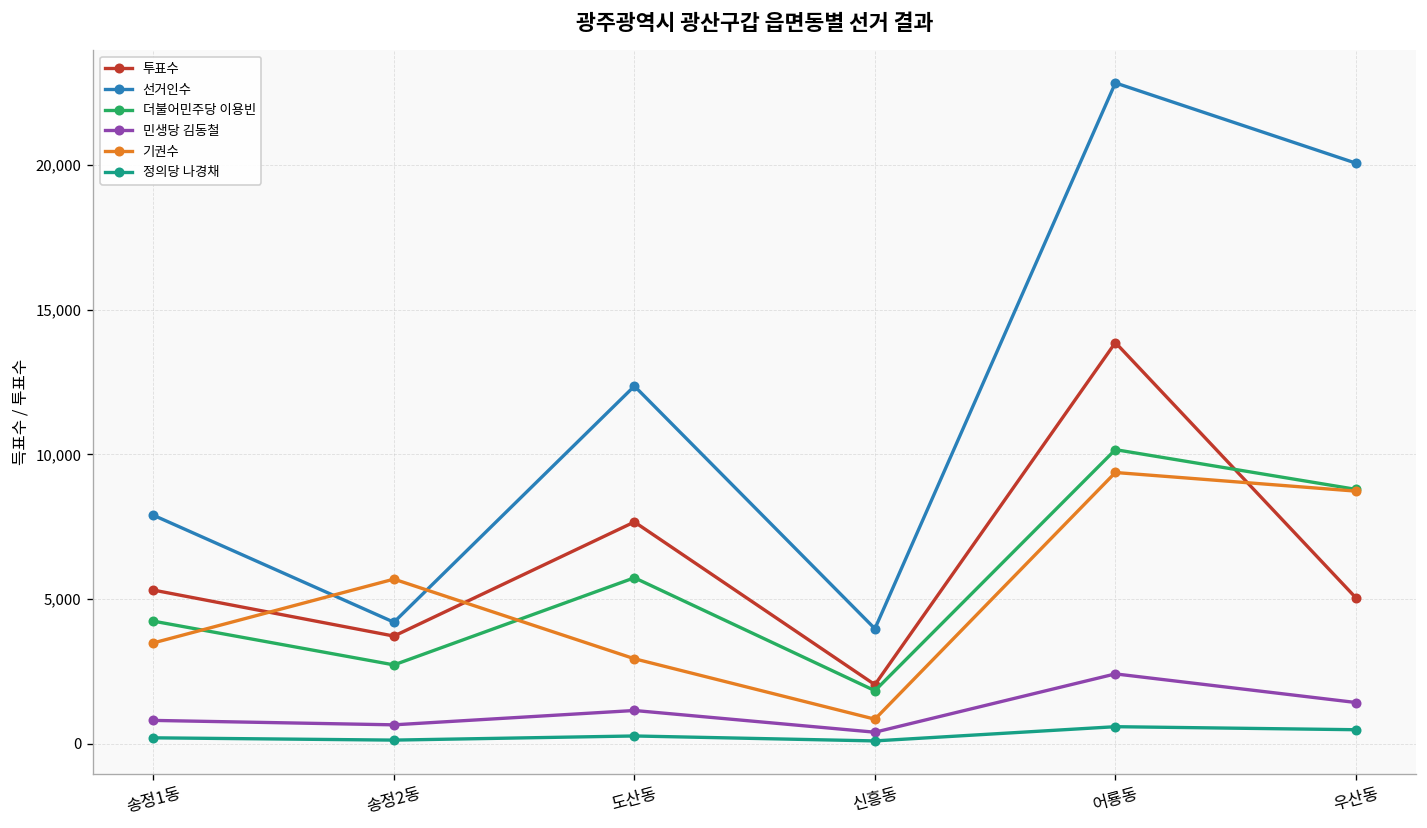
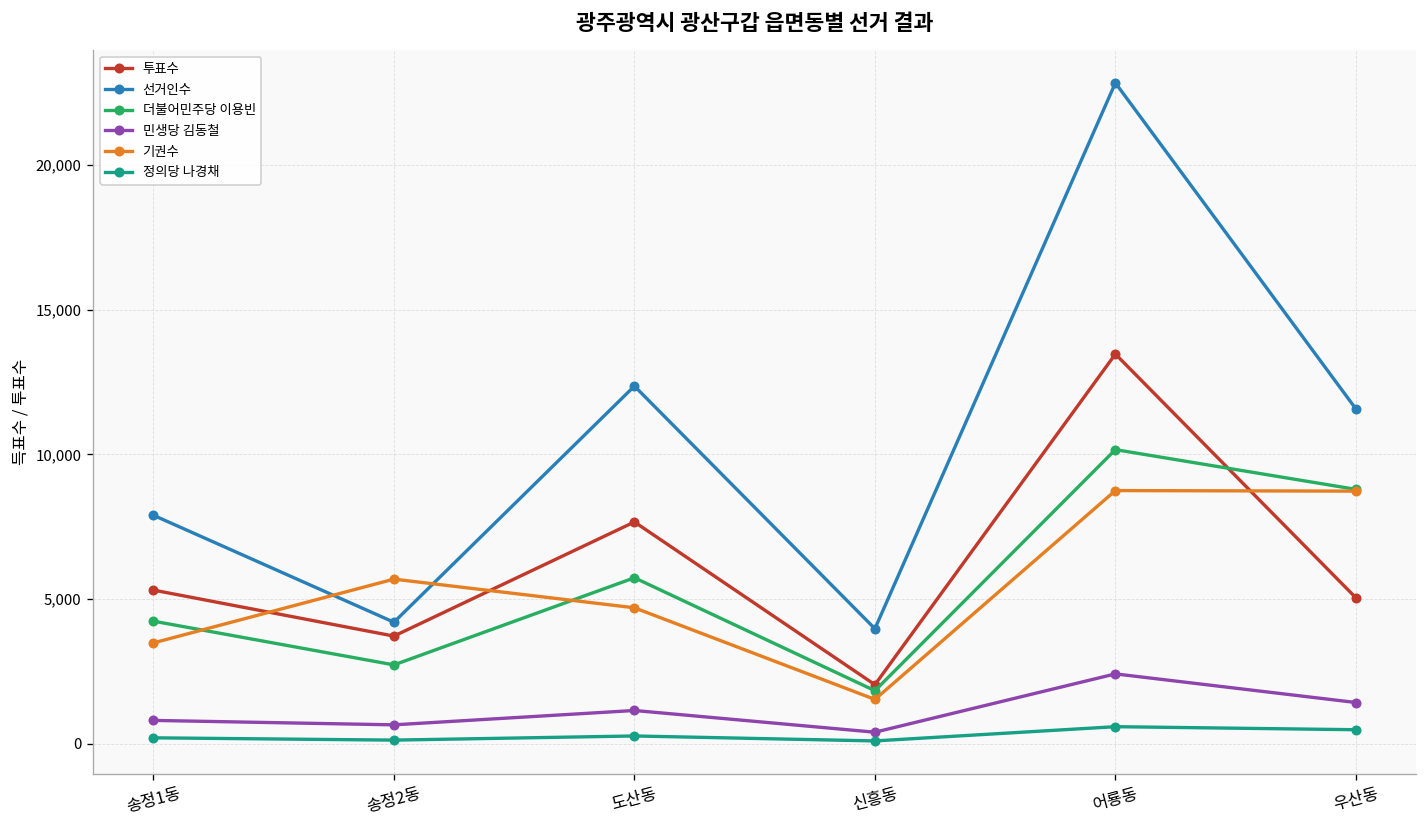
기권수, 도산동: 2,900 -> 4,700
기권수, 신흥동: 800 -> 1,500
투표수, 어룡동: 13,900 -> 13,500
기권수, 어룡동: 9,400 -> 8,700
선거인수, 우산동: 20,100 -> 11,600
